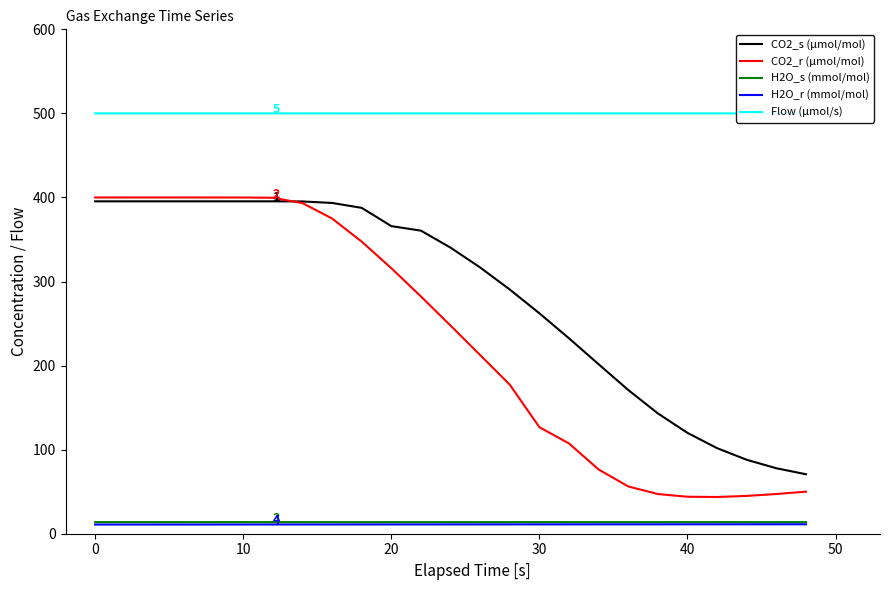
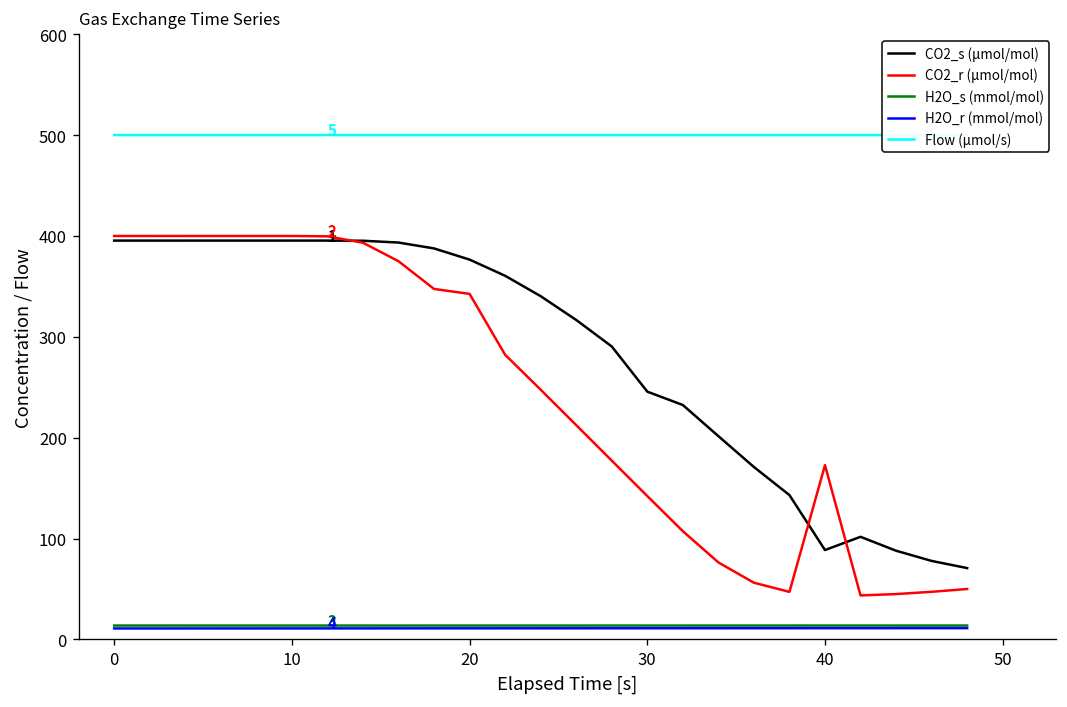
CO2_s (µmol/mol), 20: 370 -> 380
CO2_r (µmol/mol), 20: 320 -> 340
CO2_s (µmol/mol), 30: 260 -> 250
CO2_r (µmol/mol), 30: 130 -> 140
CO2_s (µmol/mol), 40: 120 -> 90
CO2_r (µmol/mol), 40: 40 -> 170
